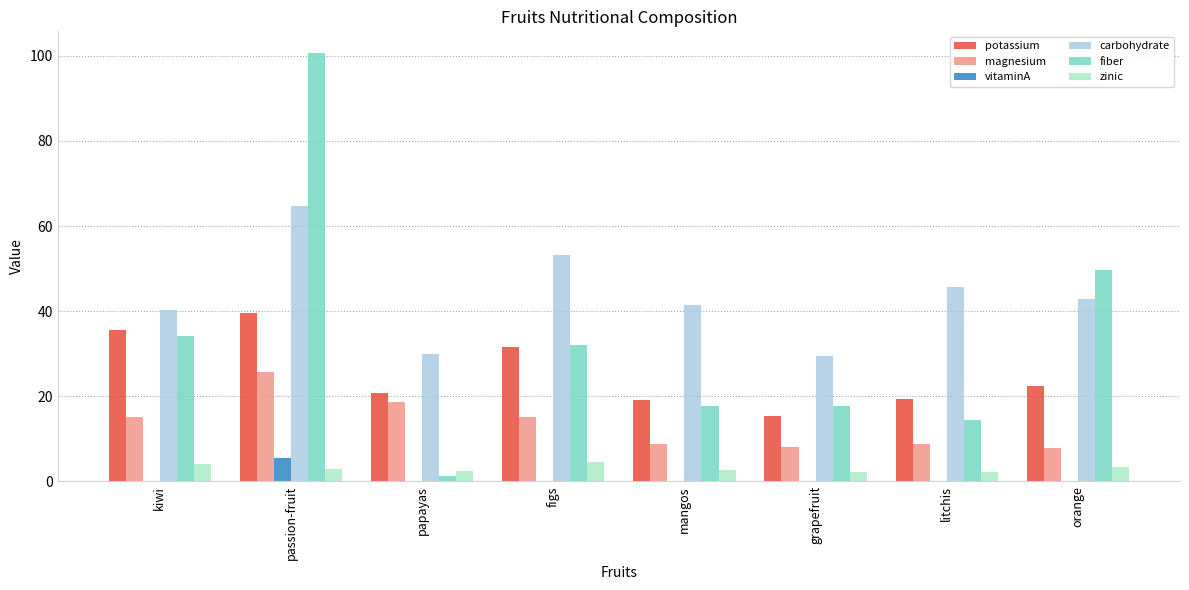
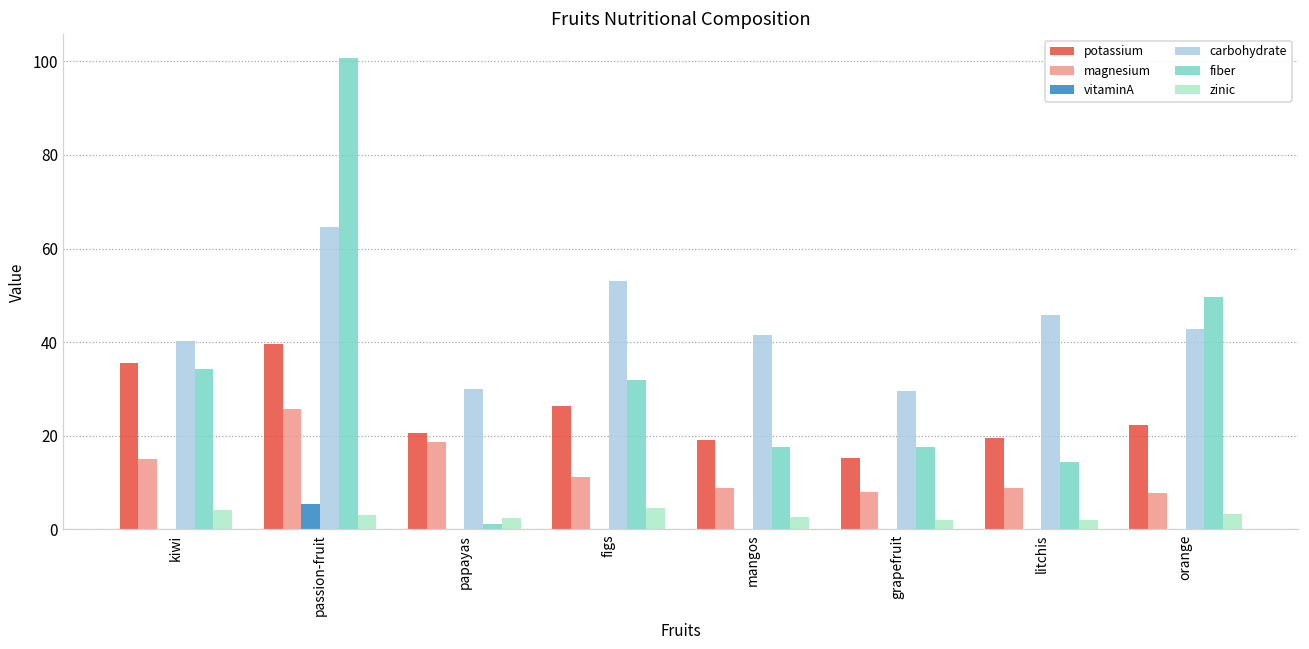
potassium, figs: 32 -> 26
magnesium, figs: 15 -> 11
